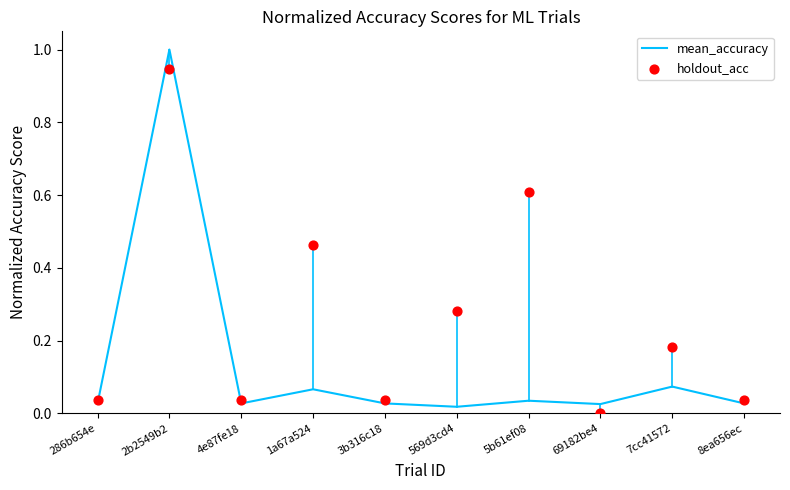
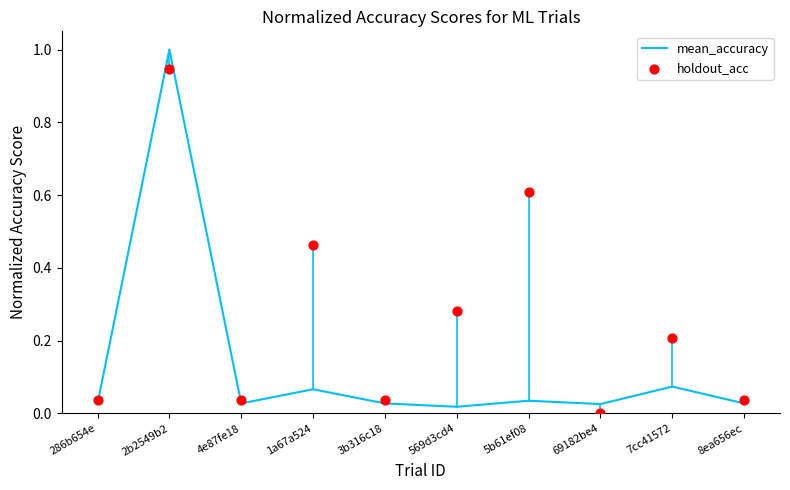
holdout_acc, 7cc41572: 0.18 -> 0.21
